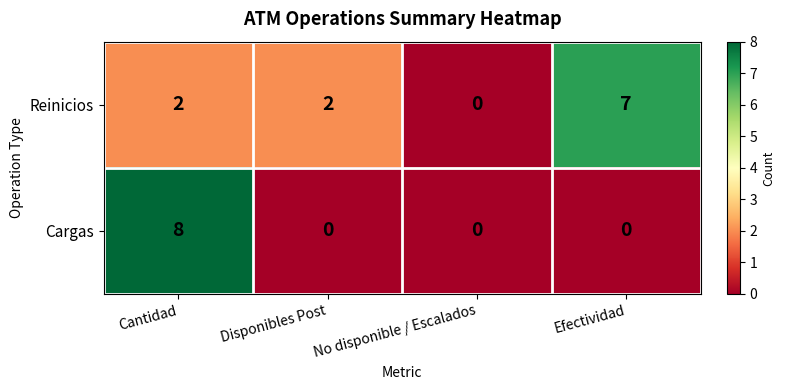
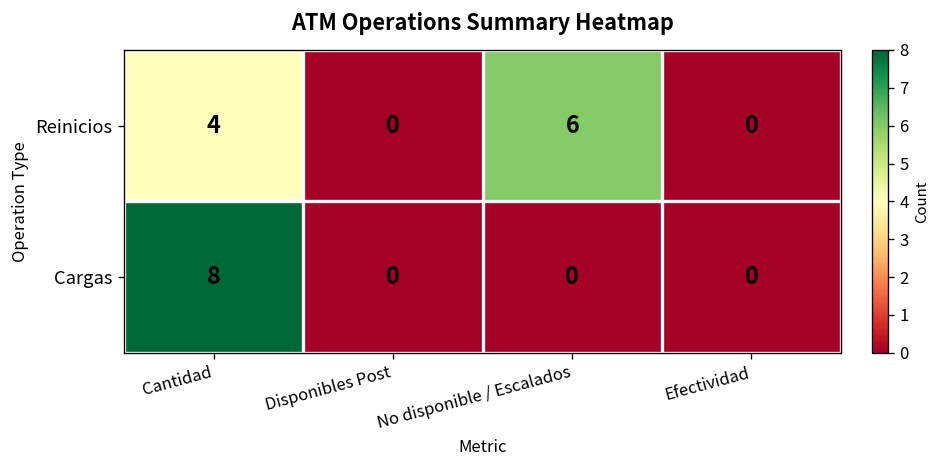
Reinicios, Cantidad: 2 -> 4
Reinicios, Disponibles Post: 2 -> 0
Reinicios, No disponible / Escalados: 0 -> 6
Reinicios, Efectividad: 7 -> 0
